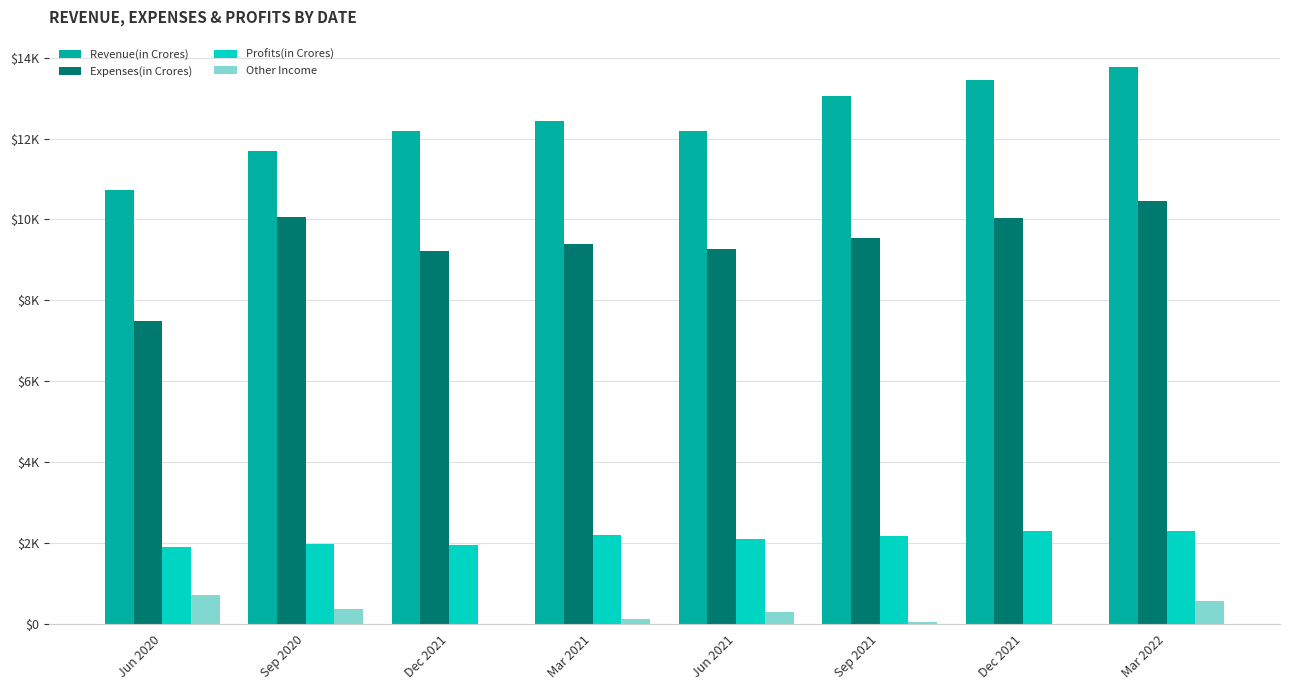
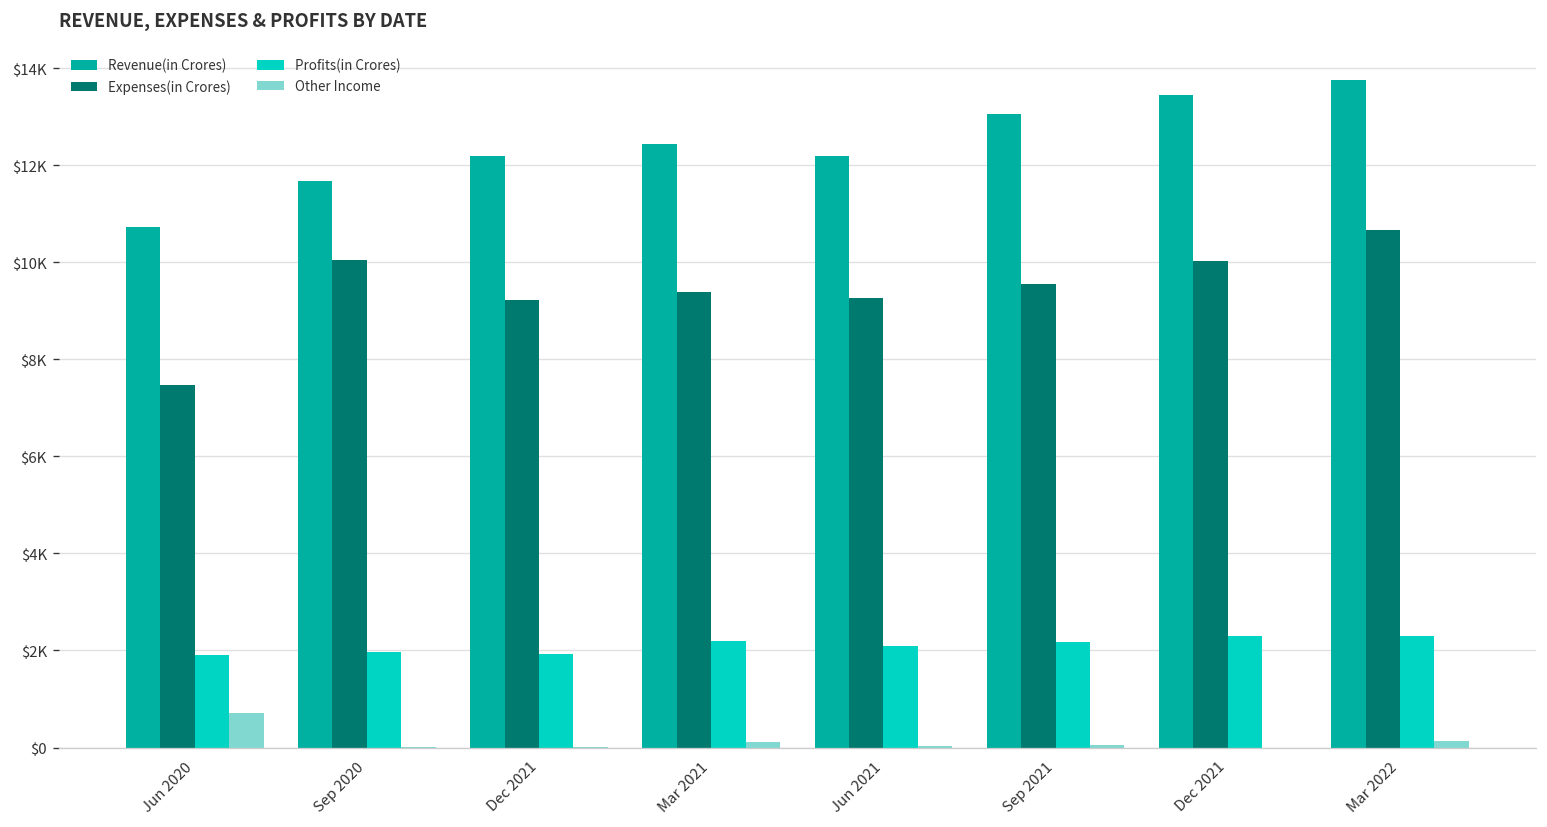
Other Income, Sep 2020: $400 -> $0
Other Income, Jun 2021: $300 -> $0
Expenses(in Crores), Mar 2022: $10500 -> $10700
Other Income, Mar 2022: $600 -> $100
